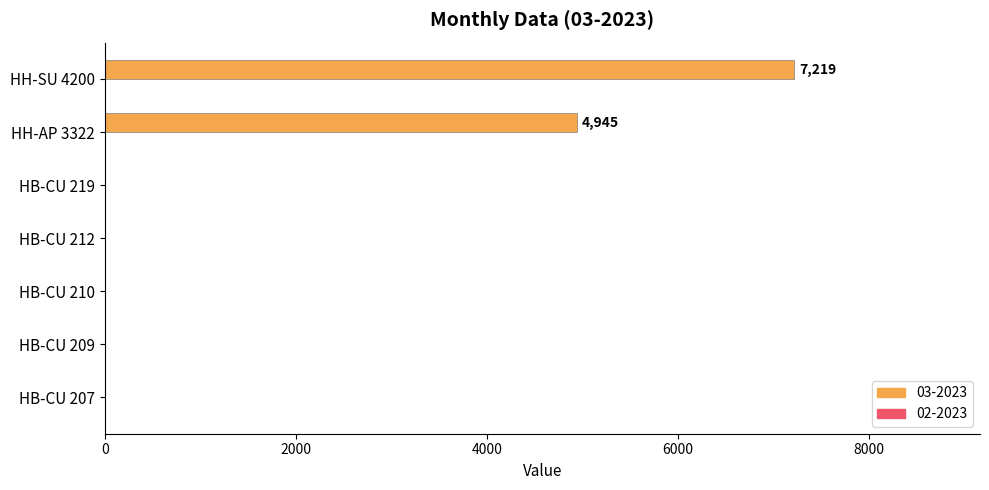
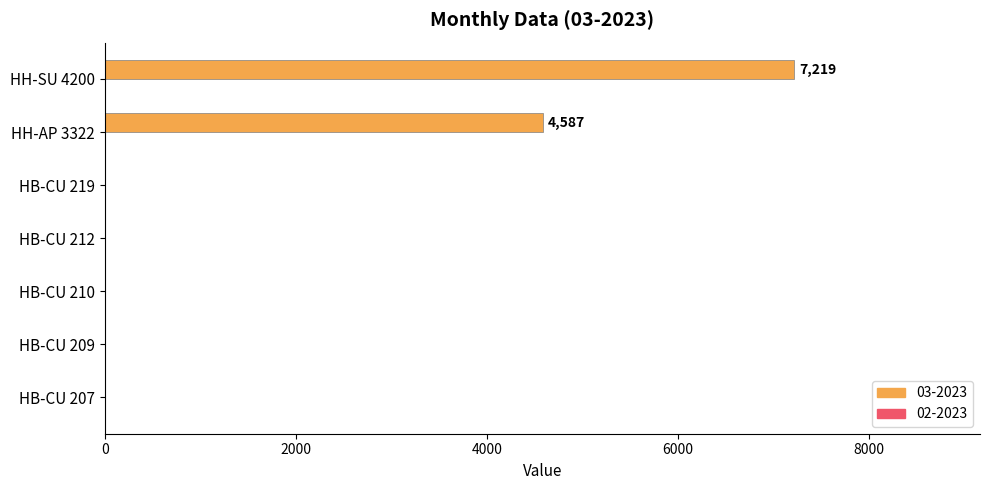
03-2023, HH-AP 3322: 4,945 -> 4,587
